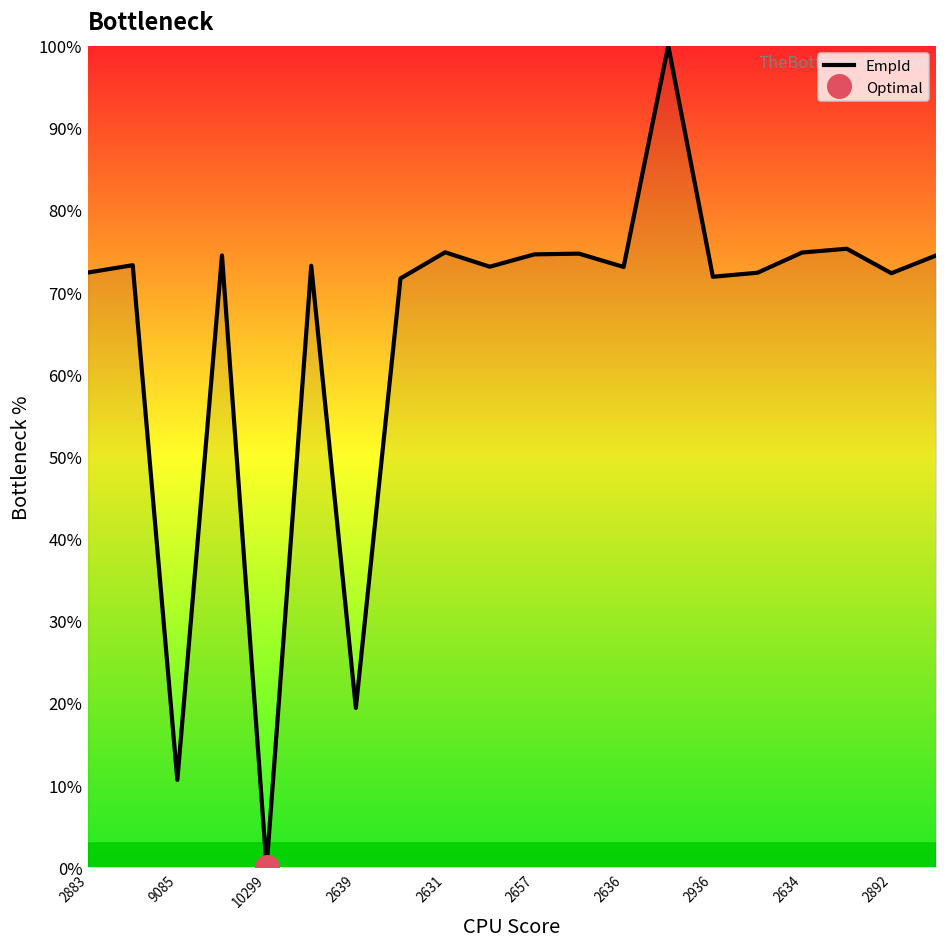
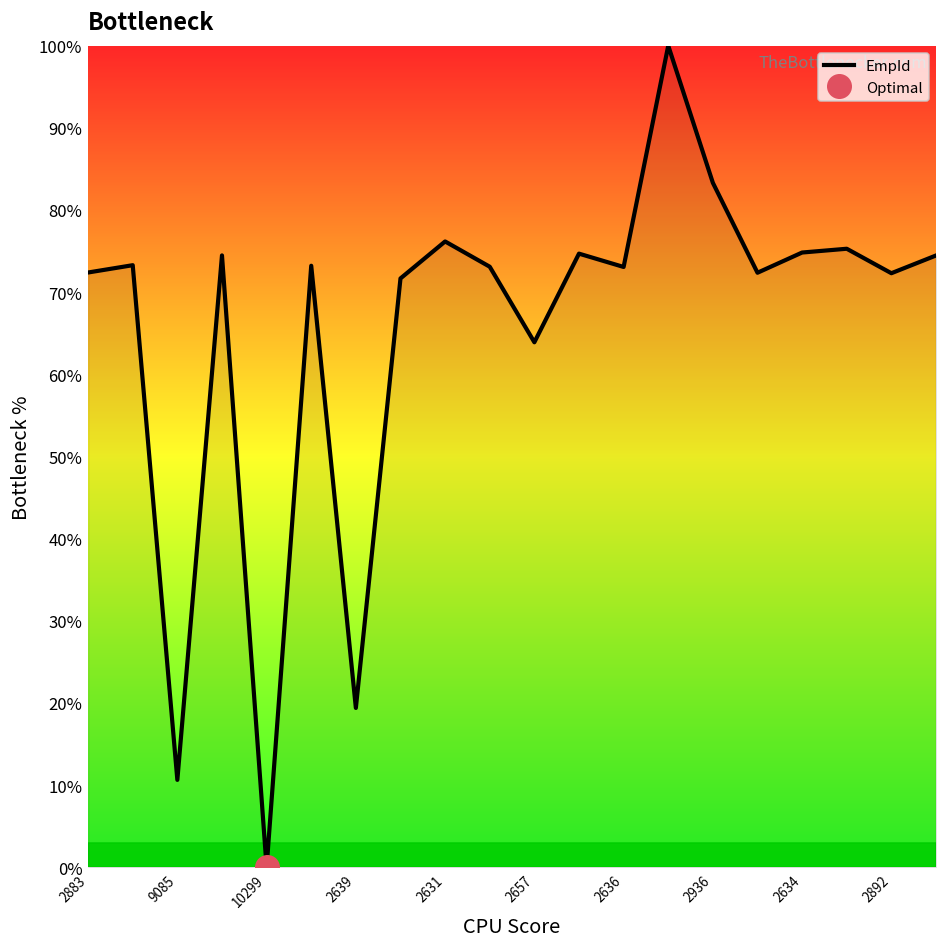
EmpId, 2631: 75% -> 76%
EmpId, 2657: 75% -> 64%
EmpId, 2936: 72% -> 83%
